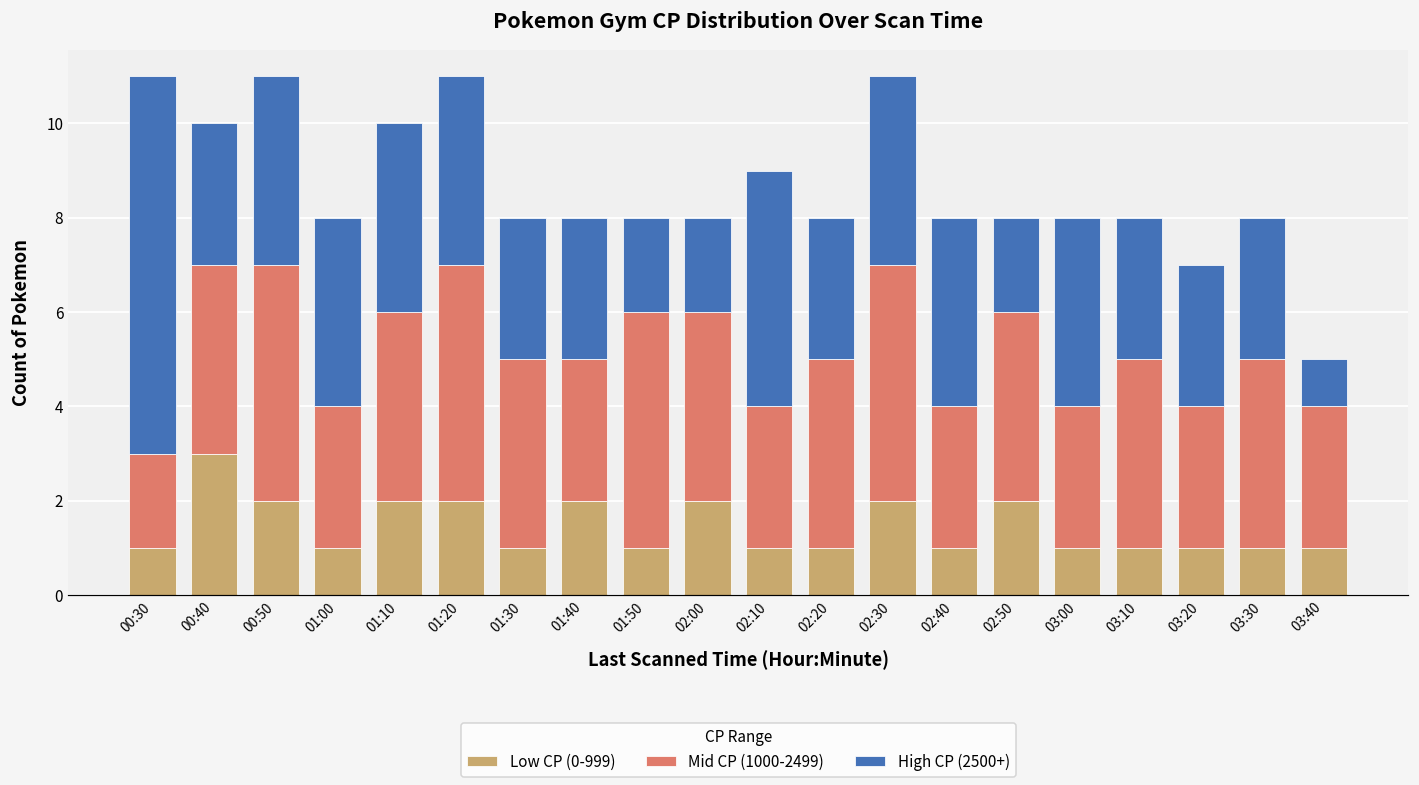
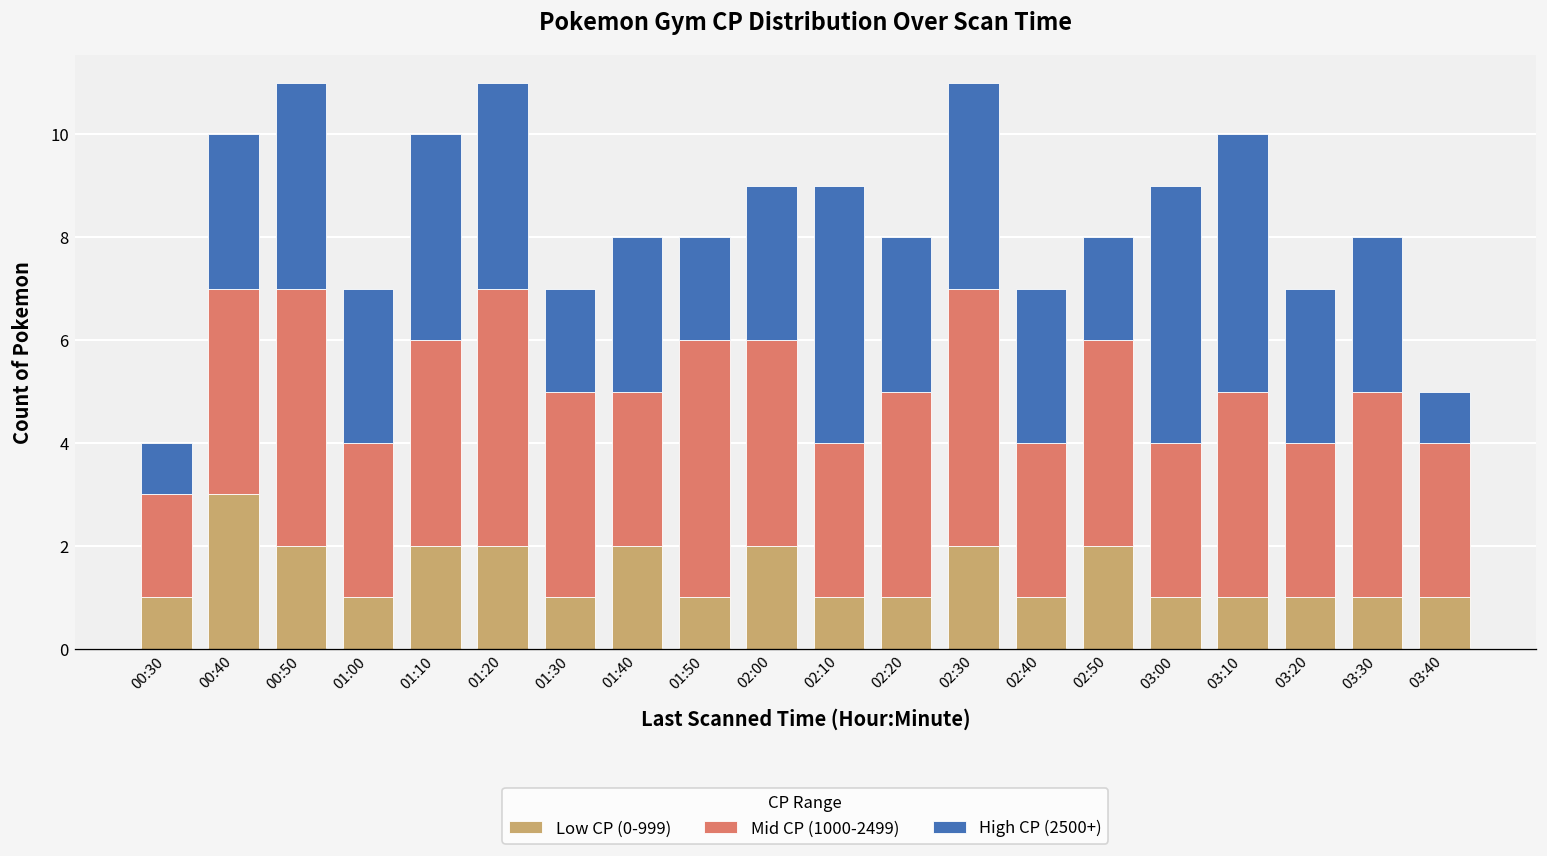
High CP (2500+), 00:30: 8 -> 1
High CP (2500+), 01:00: 4 -> 3
High CP (2500+), 01:30: 3 -> 2
High CP (2500+), 02:00: 2 -> 3
High CP (2500+), 02:40: 4 -> 3
High CP (2500+), 03:00: 4 -> 5
High CP (2500+), 03:10: 3 -> 5
